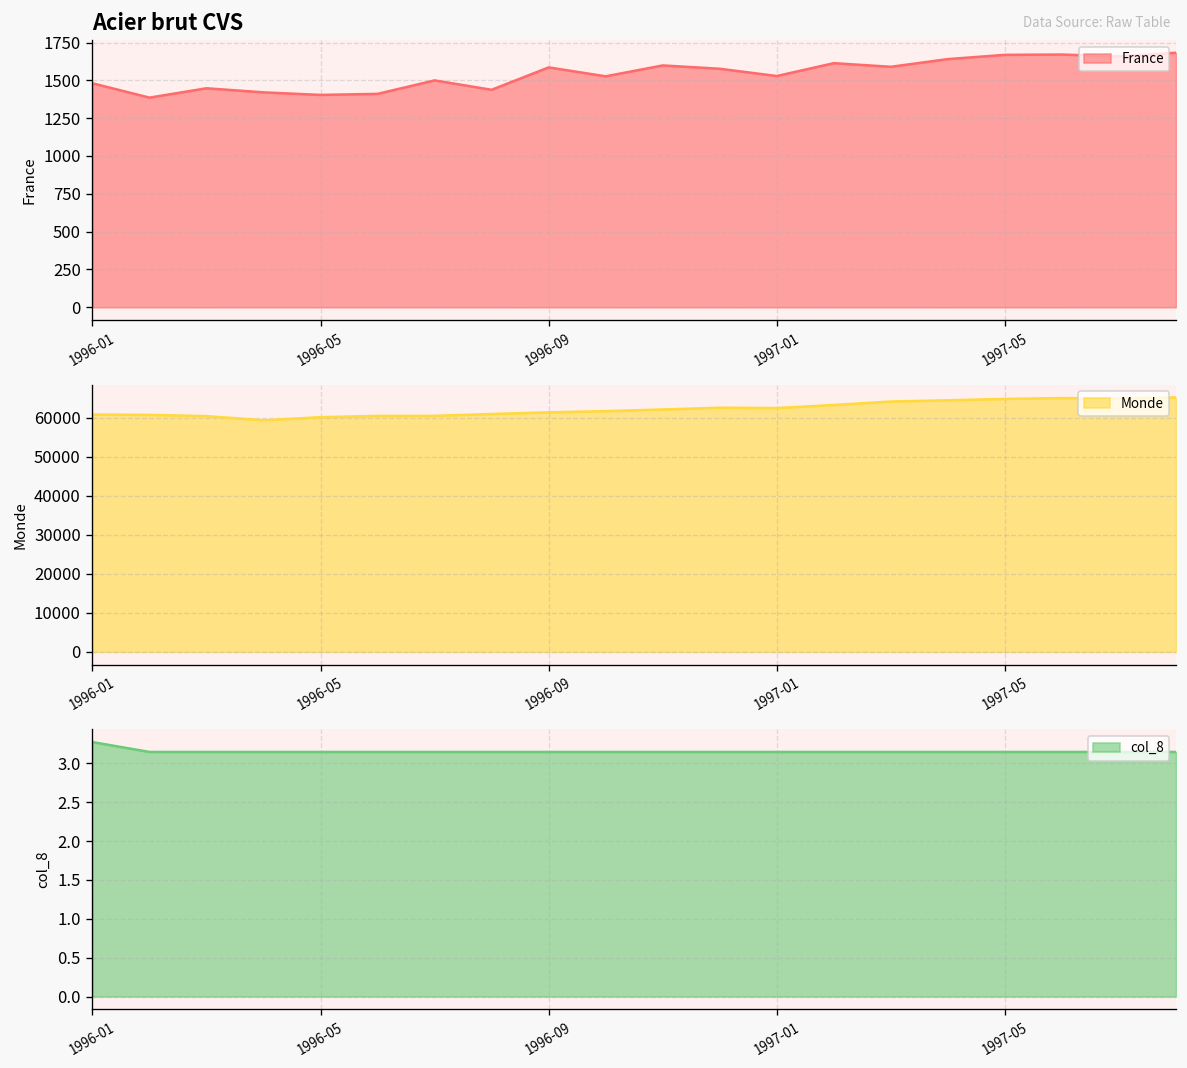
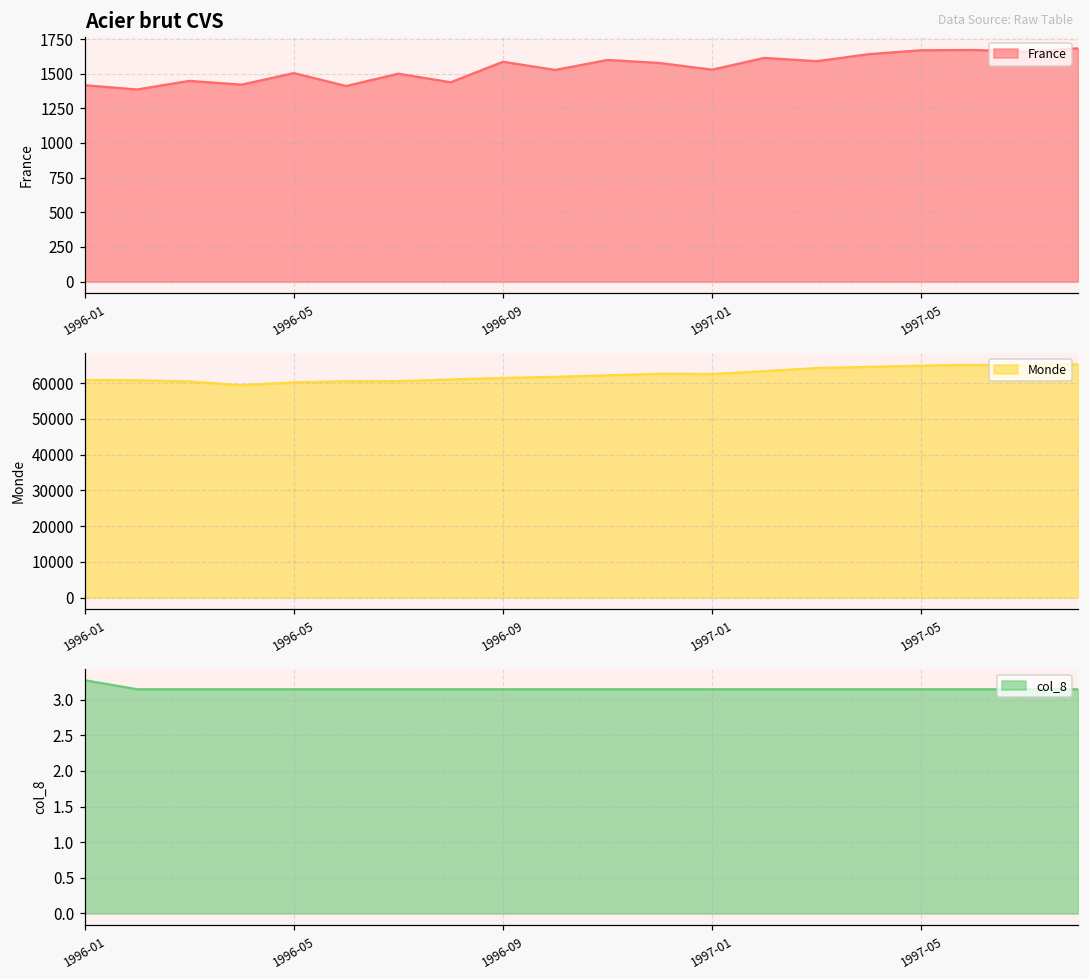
Acier brut CVS, 1996-01: 1480 -> 1420
Acier brut CVS, 1996-05: 1400 -> 1500
